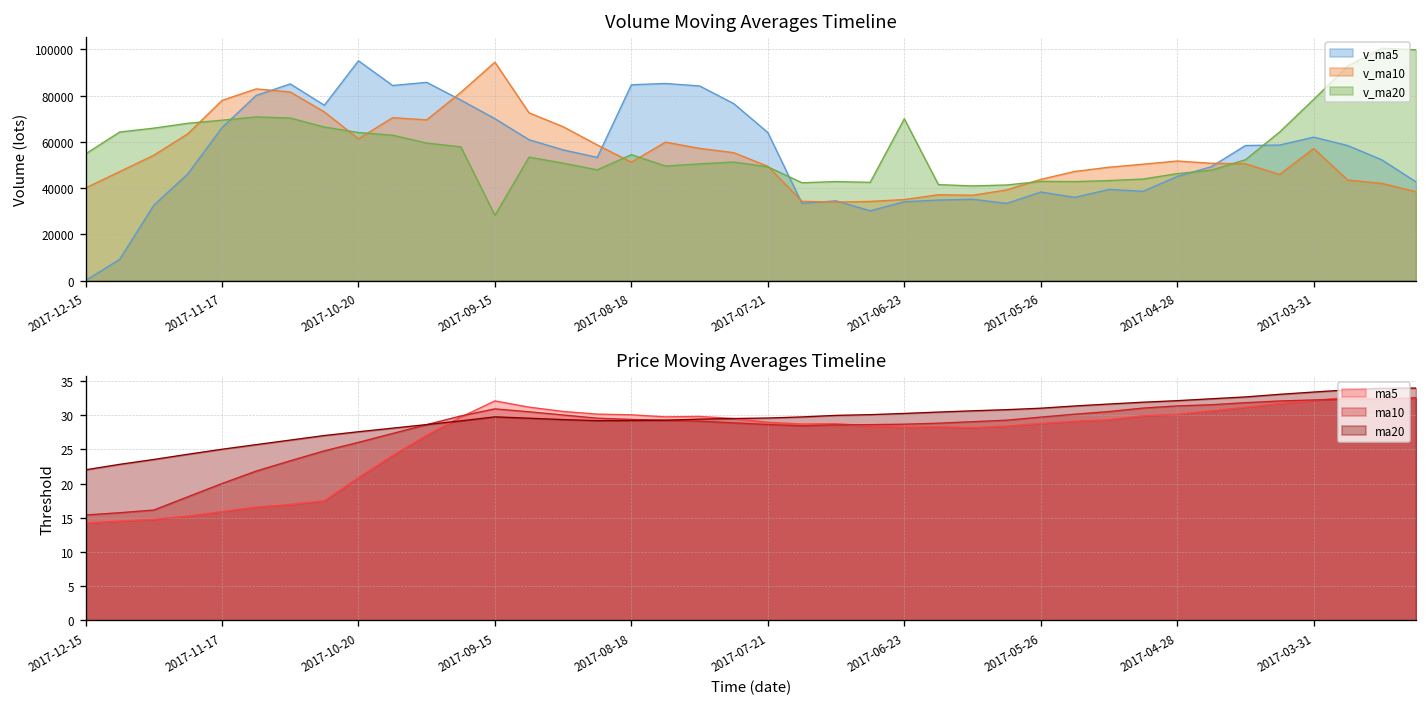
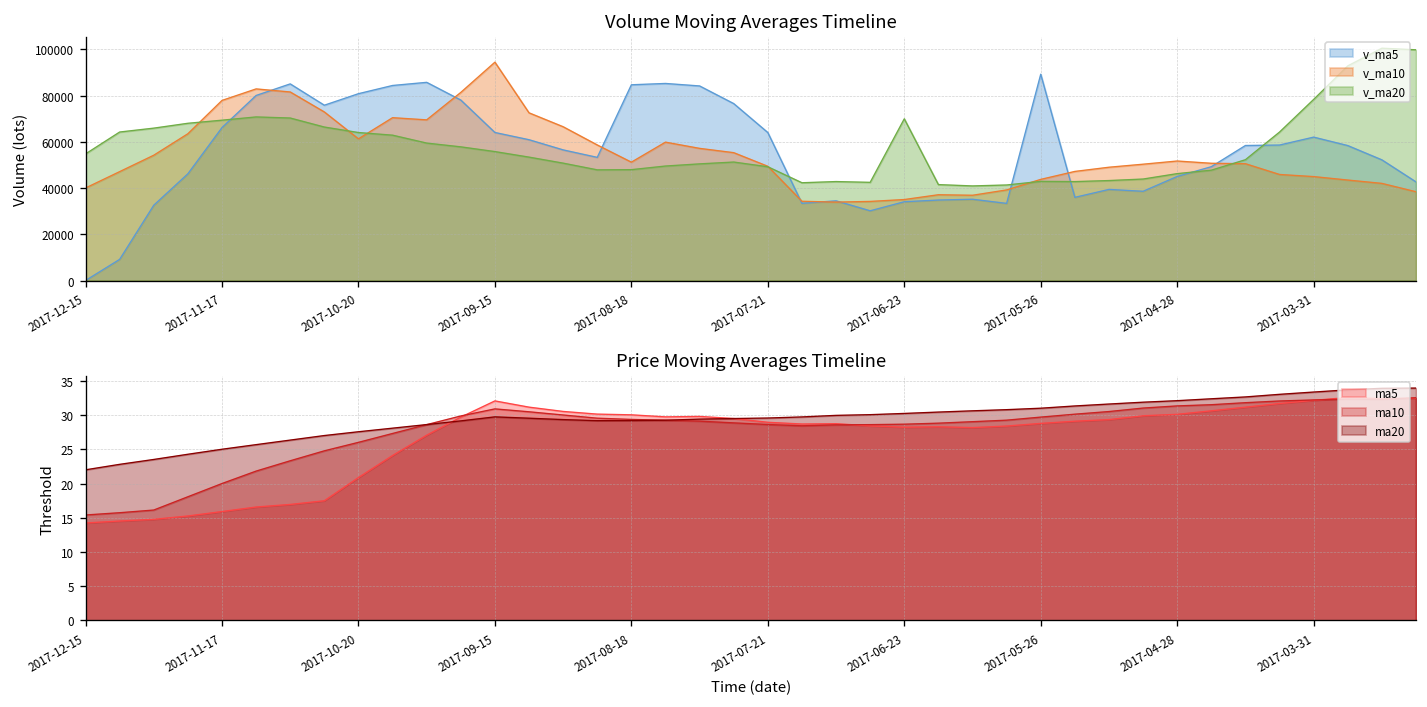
Volume Moving Averages Timeline, v_ma5, 2017-10-20: 95000 -> 81000
Volume Moving Averages Timeline, v_ma5, 2017-09-15: 70000 -> 64000
Volume Moving Averages Timeline, v_ma20, 2017-09-15: 28000 -> 56000
Volume Moving Averages Timeline, v_ma20, 2017-08-18: 54000 -> 48000
Volume Moving Averages Timeline, v_ma5, 2017-05-26: 38000 -> 89000
Volume Moving Averages Timeline, v_ma10, 2017-03-31: 57000 -> 45000
